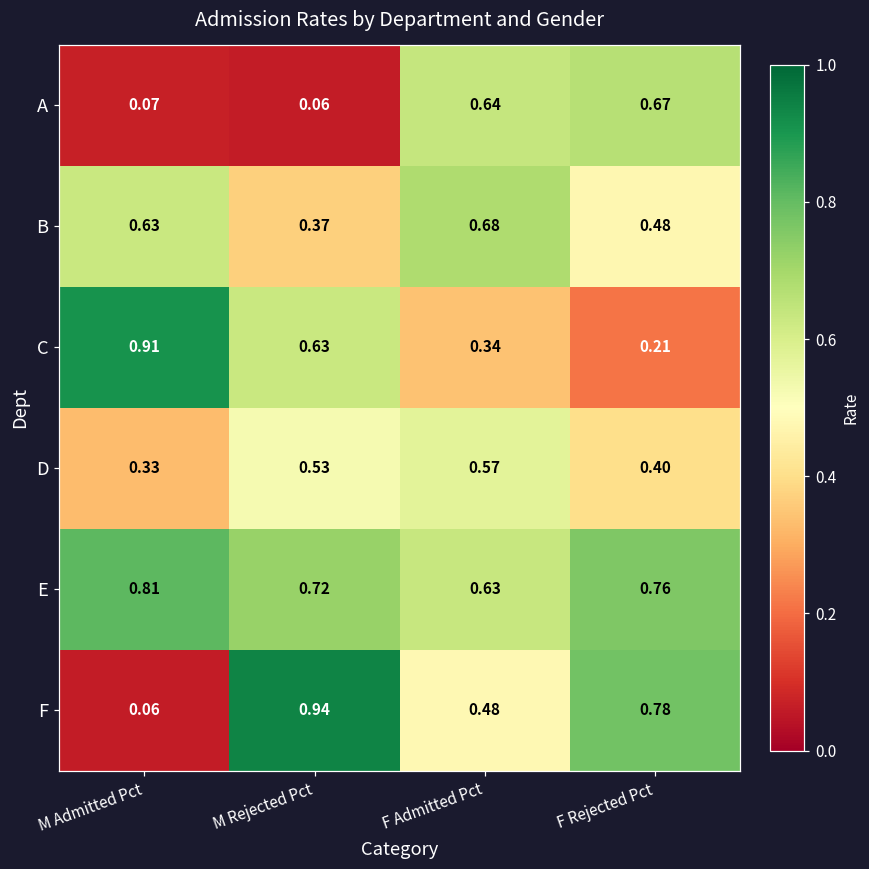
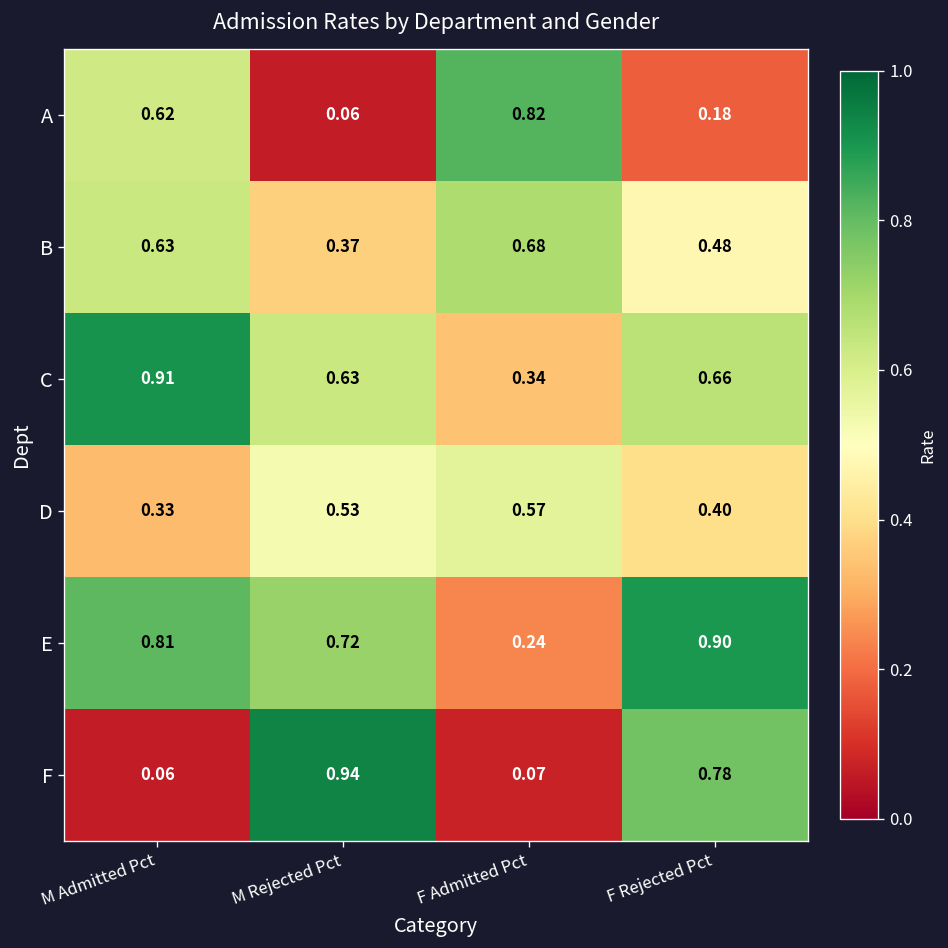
A, M Admitted Pct: 0.07 -> 0.62
A, F Admitted Pct: 0.64 -> 0.82
A, F Rejected Pct: 0.67 -> 0.18
C, F Rejected Pct: 0.21 -> 0.66
E, F Admitted Pct: 0.63 -> 0.24
E, F Rejected Pct: 0.76 -> 0.90
F, F Admitted Pct: 0.48 -> 0.07
